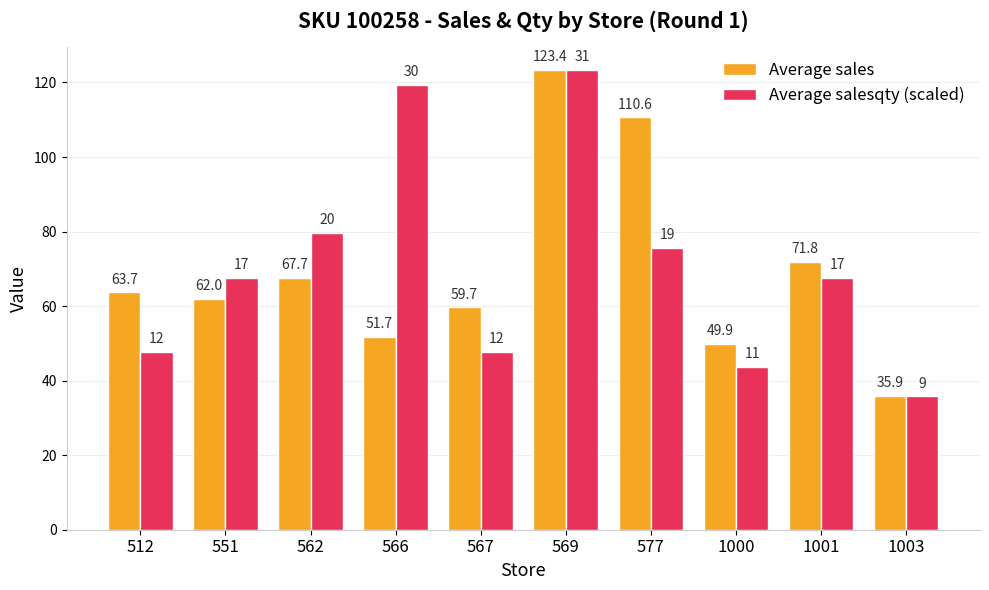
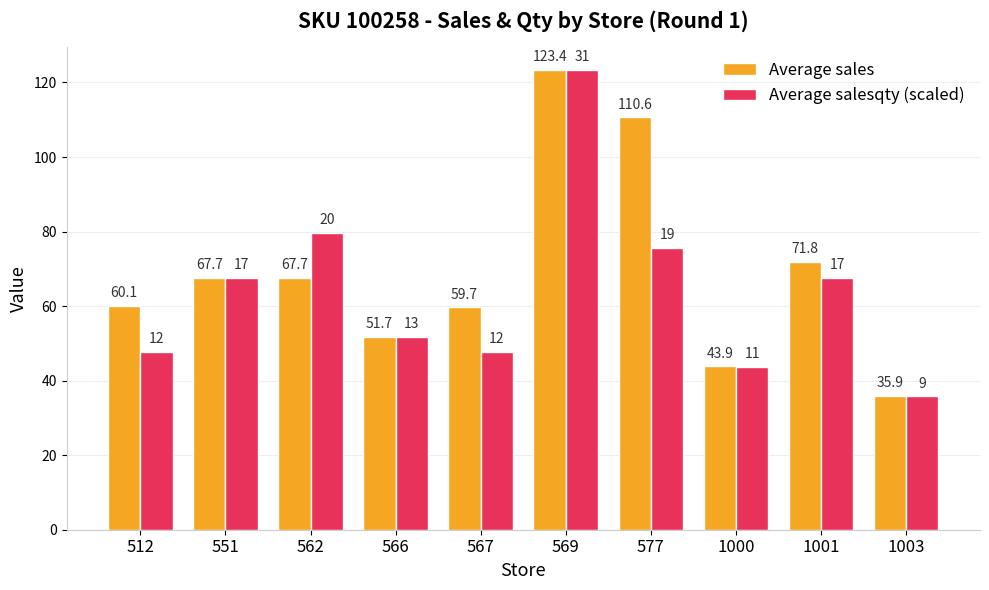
Average sales, 512: 63.7 -> 60.1
Average sales, 551: 62.0 -> 67.7
Average salesqty (scaled), 566: 30 -> 13
Average sales, 1000: 49.9 -> 43.9
